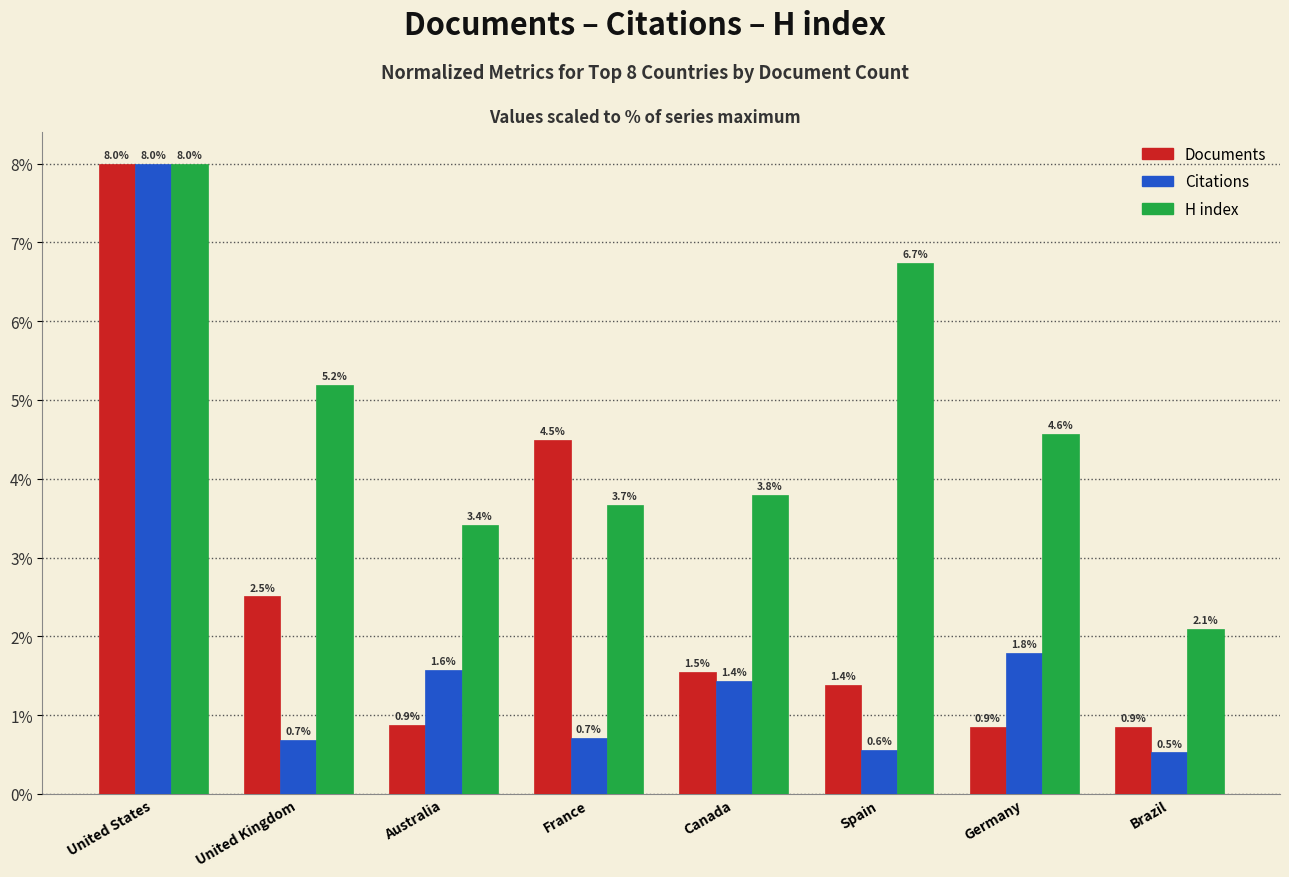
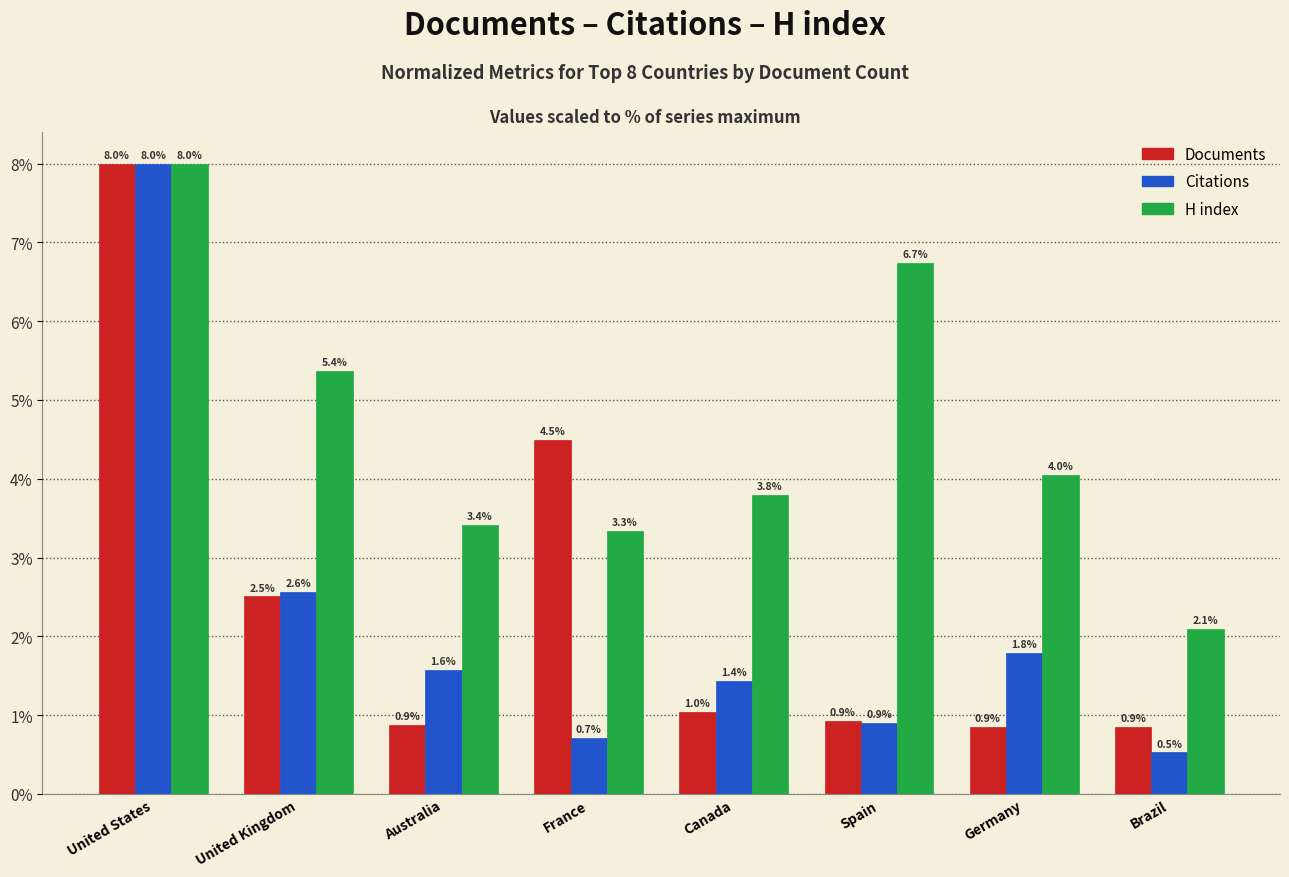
Citations, United Kingdom: 0.7% -> 2.6%
H index, United Kingdom: 5.2% -> 5.4%
H index, France: 3.7% -> 3.3%
Documents, Canada: 1.5% -> 1.0%
Documents, Spain: 1.4% -> 0.9%
Citations, Spain: 0.6% -> 0.9%
H index, Germany: 4.6% -> 4.0%
